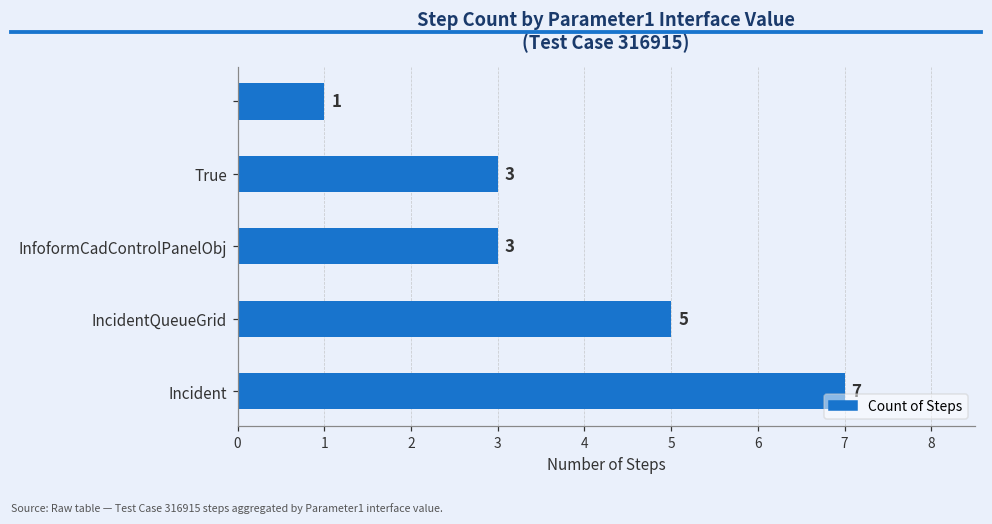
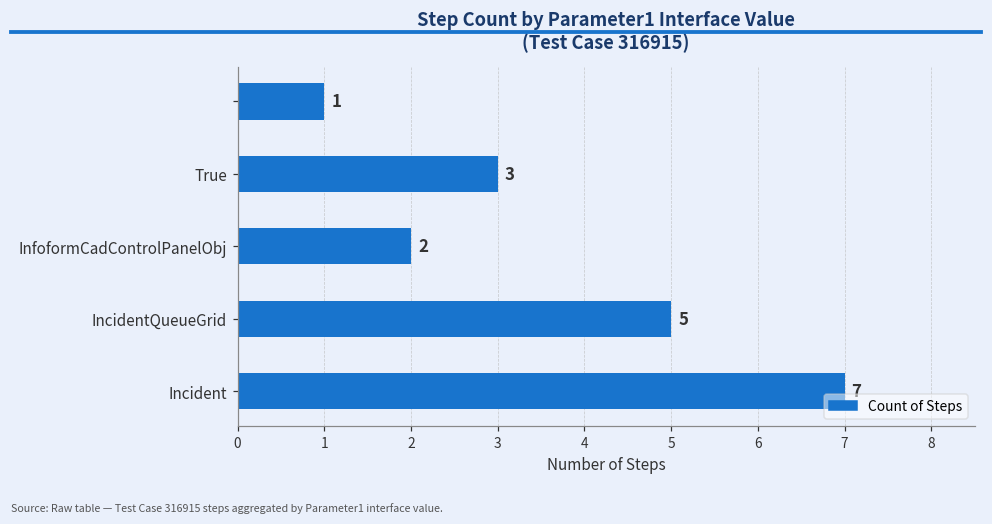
InfoformCadControlPanelObj: 3 -> 2
